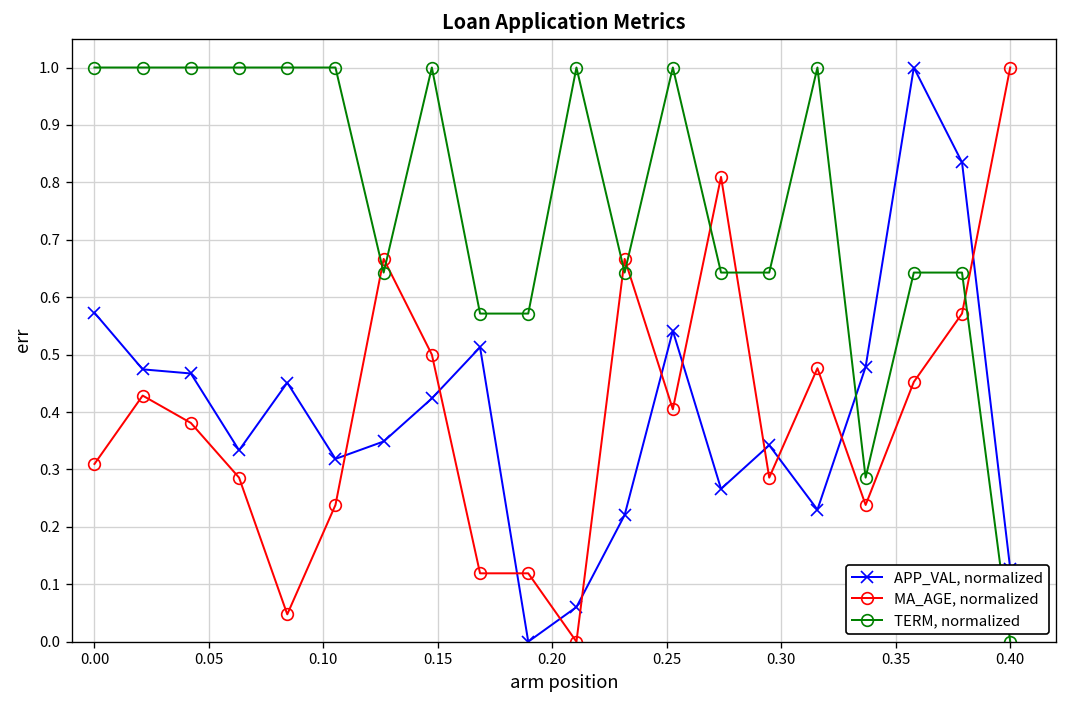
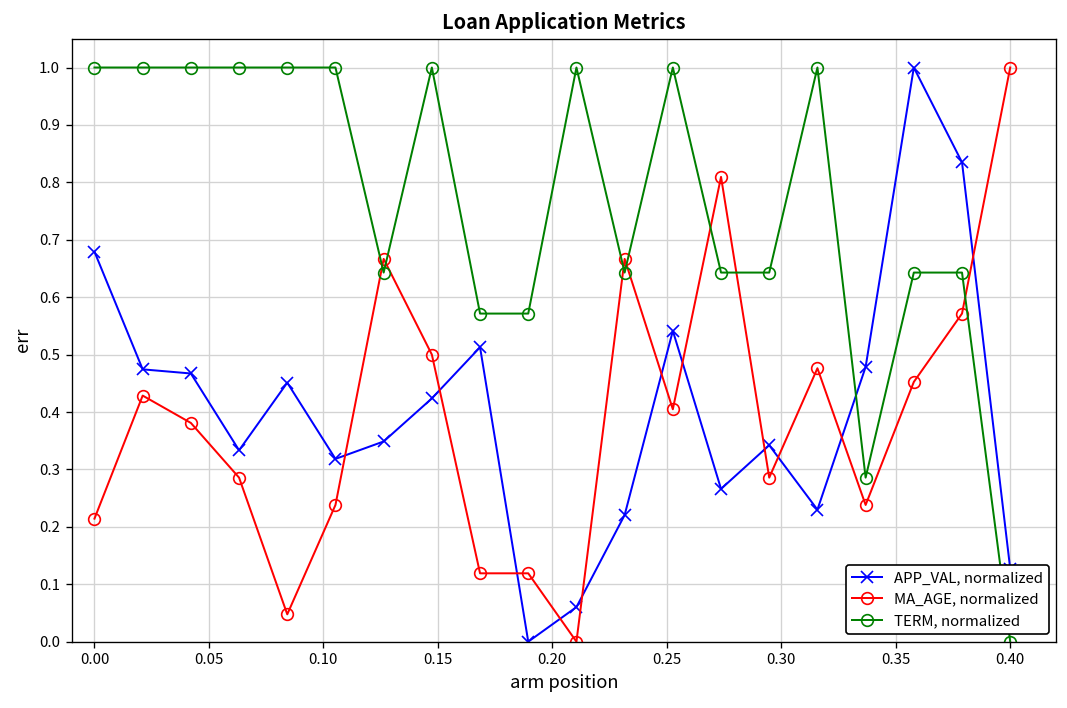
APP_VAL, normalized, 0.00: 0.57 -> 0.68
MA_AGE, normalized, 0.00: 0.31 -> 0.21
